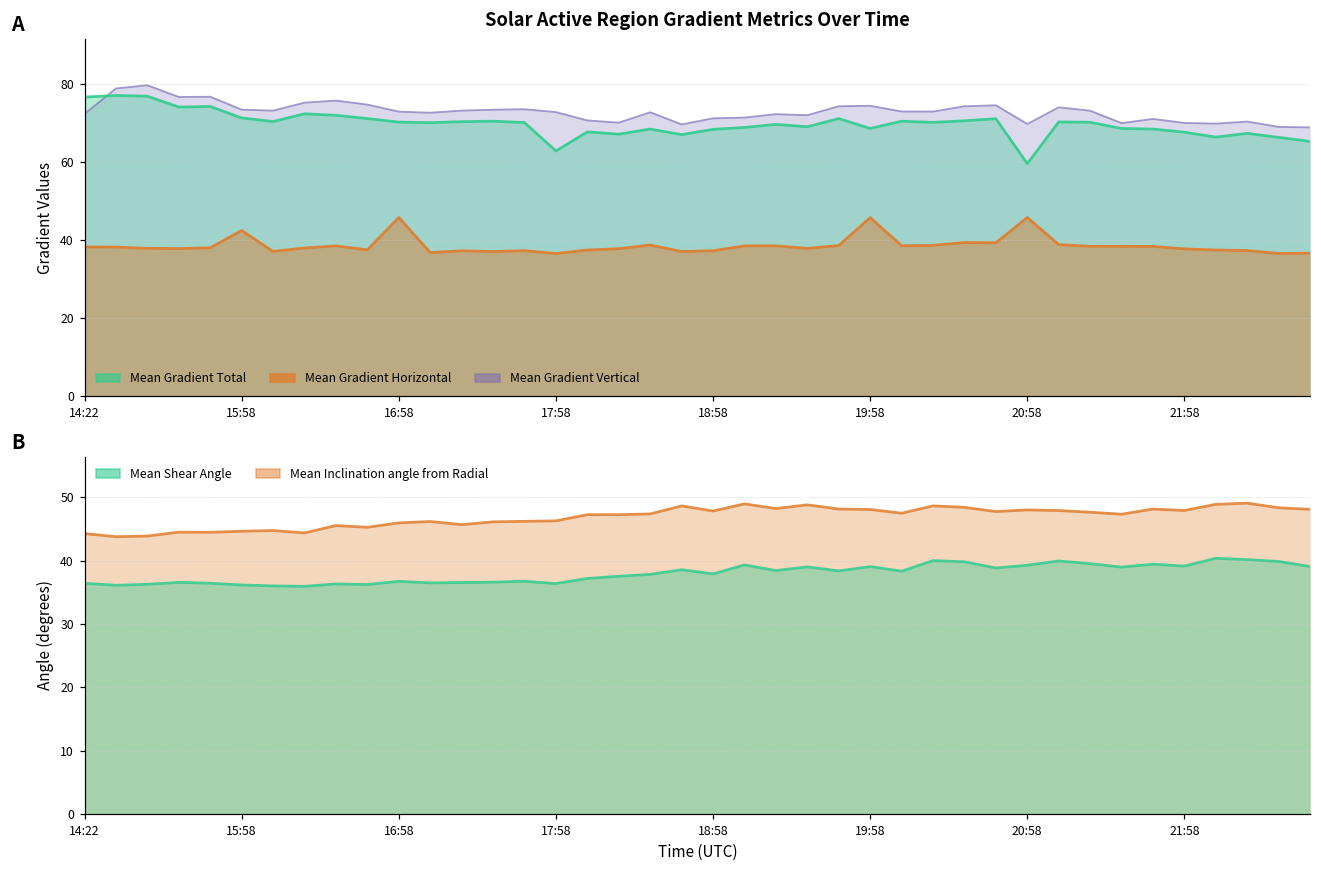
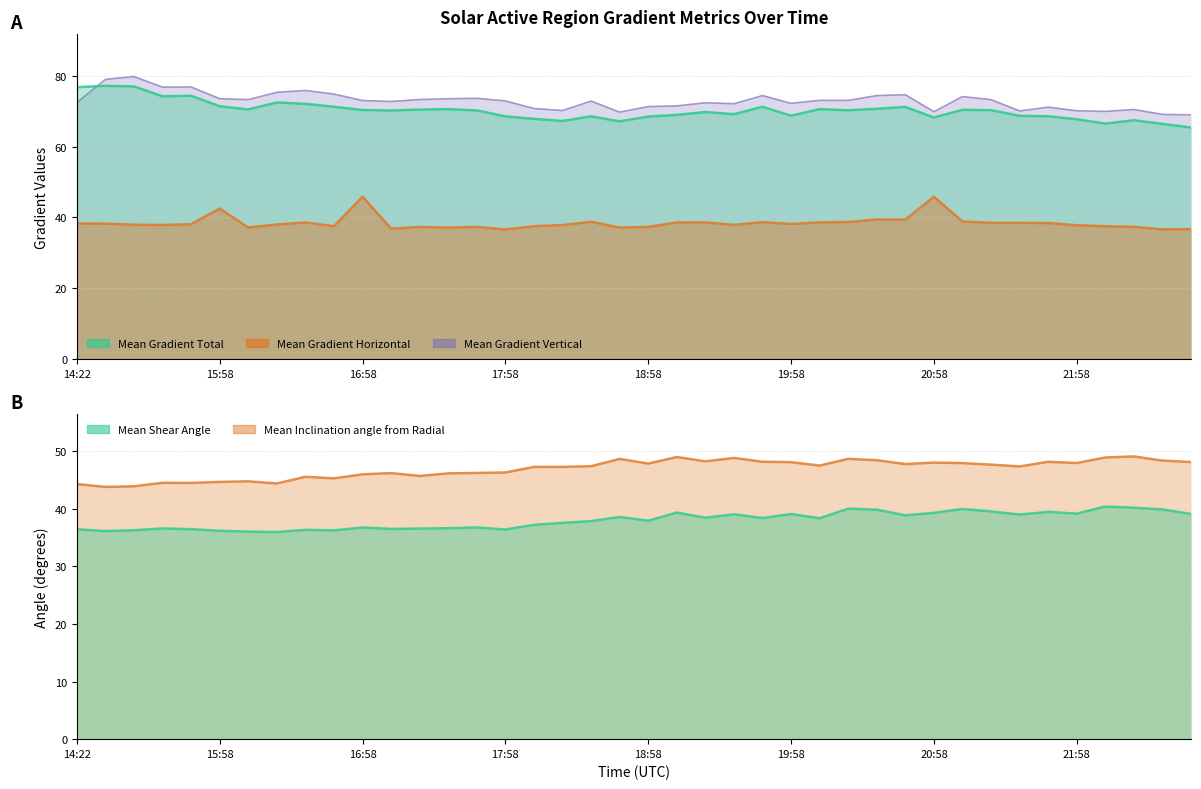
Solar Active Region Gradient Metrics Over Time, Mean Gradient Total, 17:58: 63 -> 69
Solar Active Region Gradient Metrics Over Time, Mean Gradient Vertical, 19:58: 75 -> 72
Solar Active Region Gradient Metrics Over Time, Mean Gradient Horizontal, 19:58: 46 -> 38
Solar Active Region Gradient Metrics Over Time, Mean Gradient Total, 20:58: 60 -> 68
